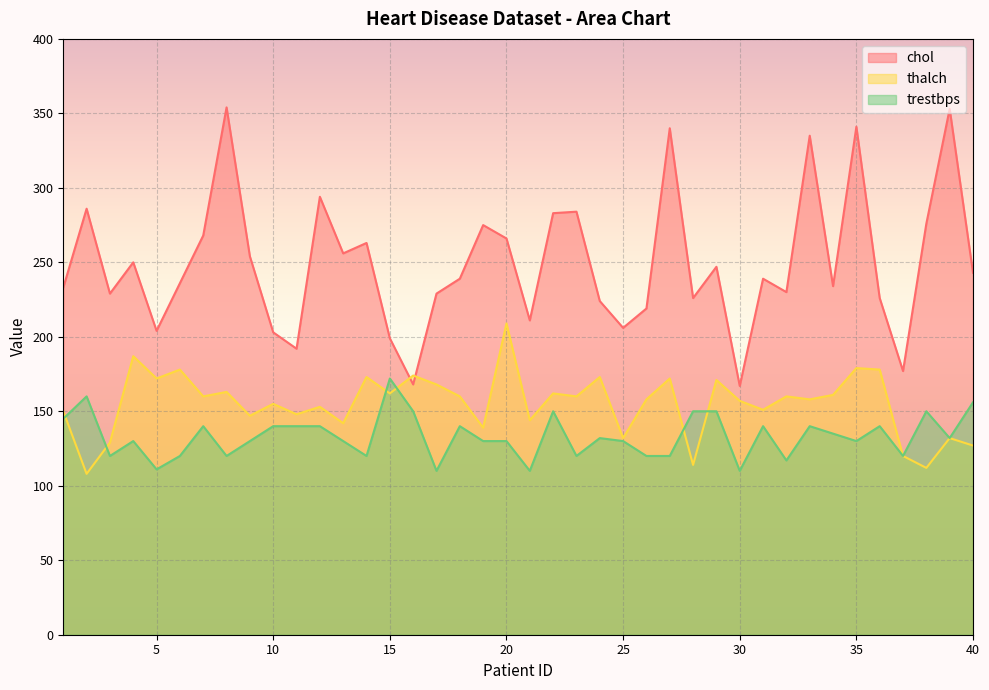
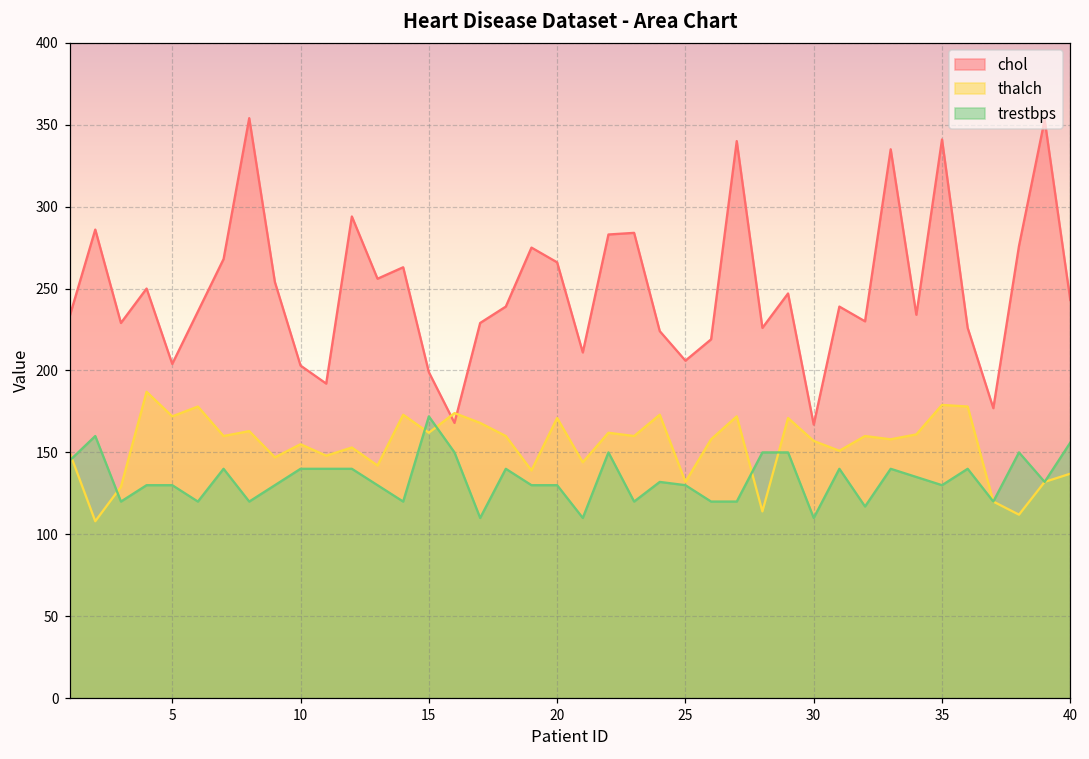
trestbps, 5: 111 -> 130
thalch, 20: 209 -> 171
thalch, 40: 127 -> 137
